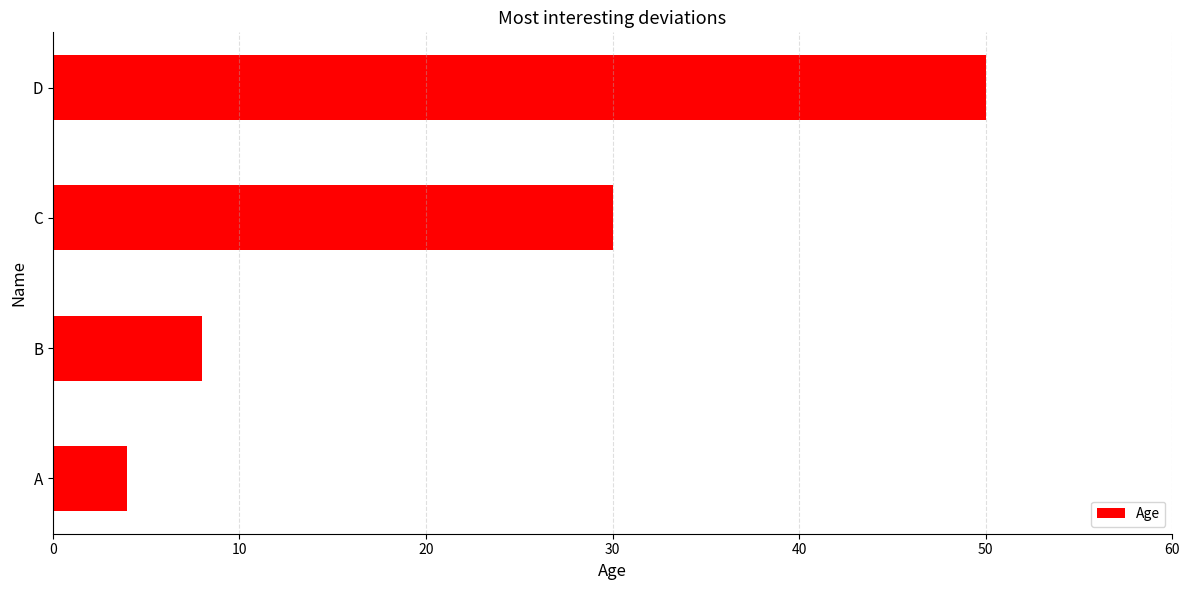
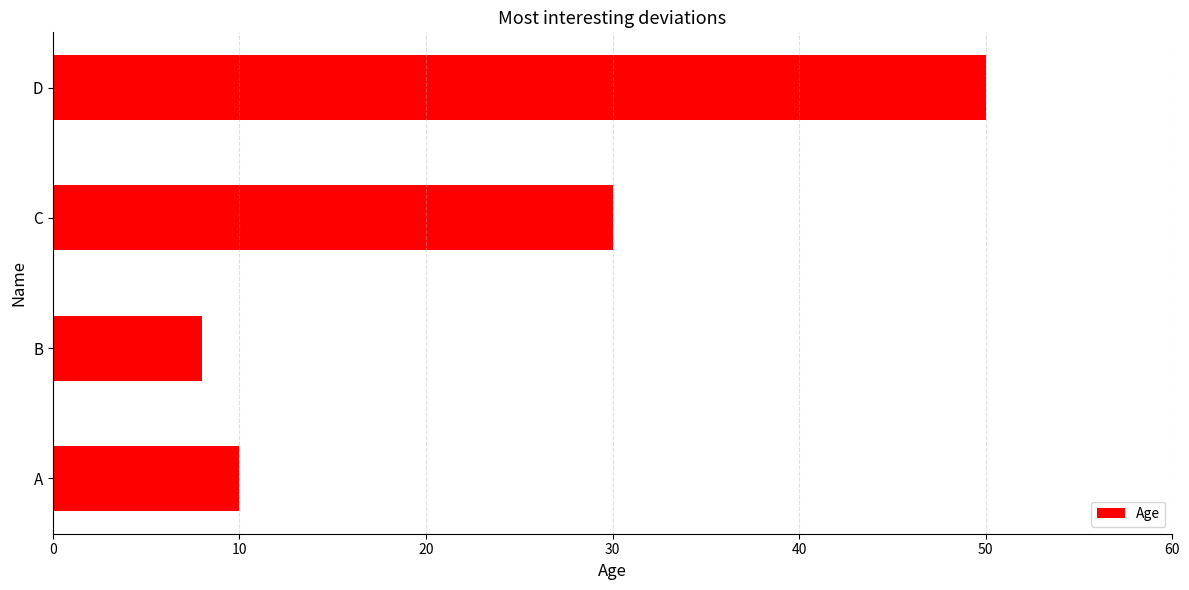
A: 4 -> 10
